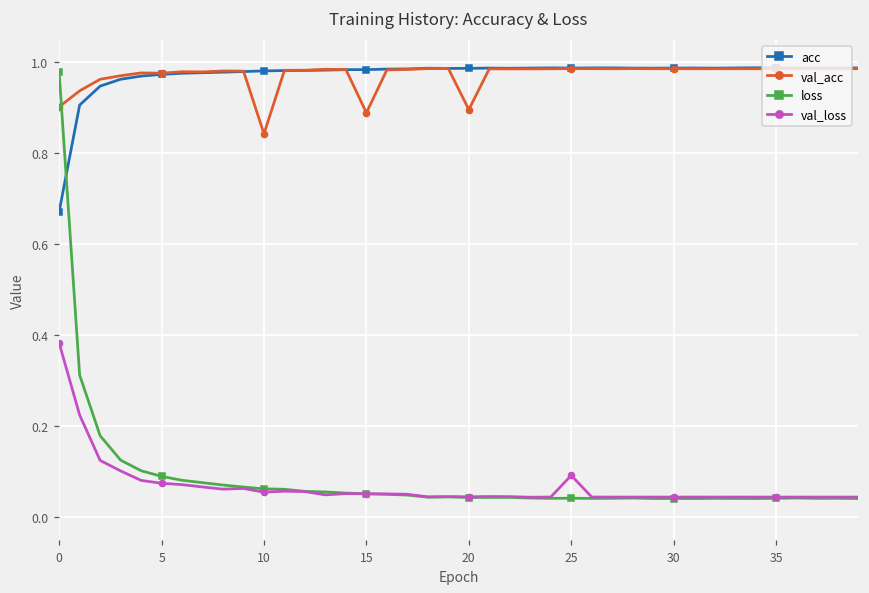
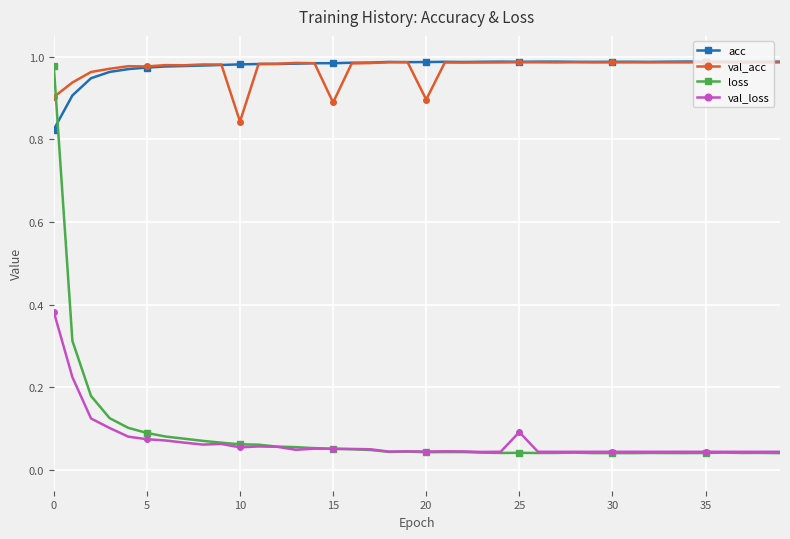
acc, 0: 0.67 -> 0.82
